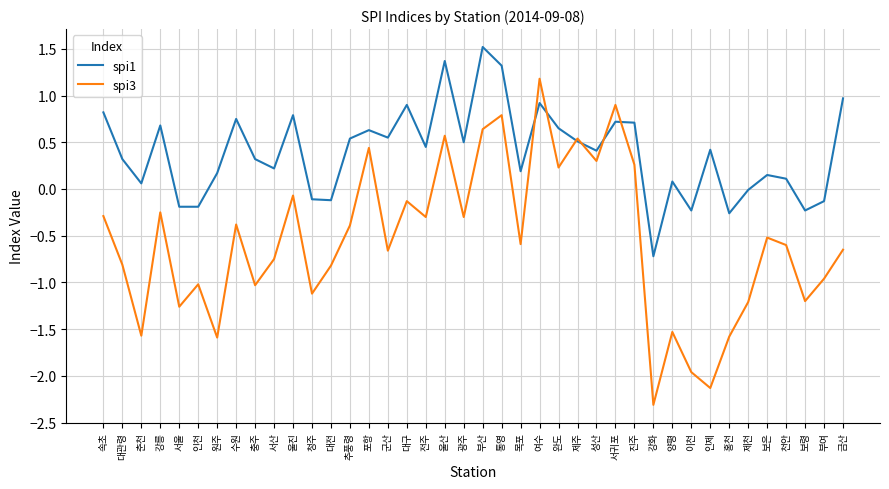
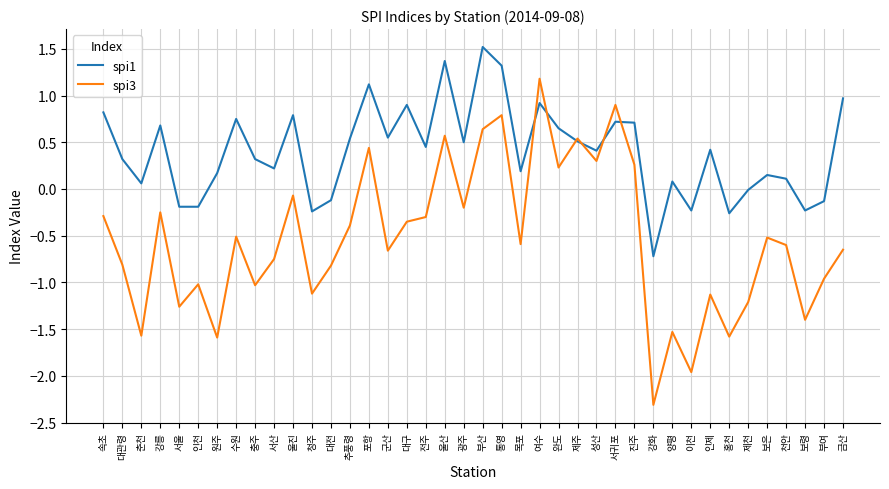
spi3, 수원: -0.4 -> -0.5
spi1, 청주: -0.1 -> -0.2
spi1, 포항: 0.6 -> 1.1
spi3, 대구: -0.1 -> -0.4
spi3, 광주: -0.3 -> -0.2
spi3, 인제: -2.1 -> -1.1
spi3, 보령: -1.2 -> -1.4
